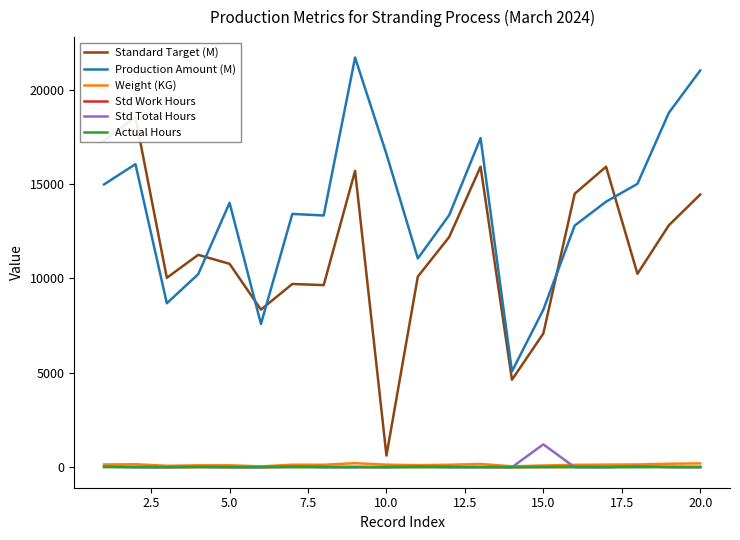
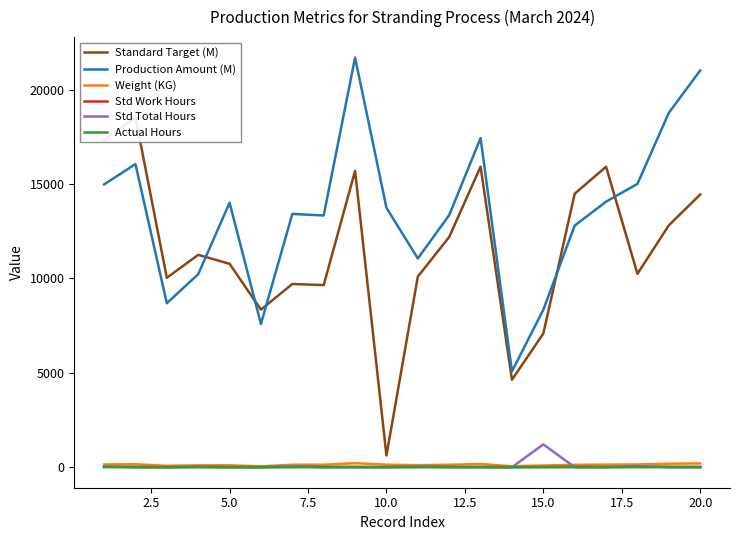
Production Amount (M), 10.0: 16600 -> 13700
